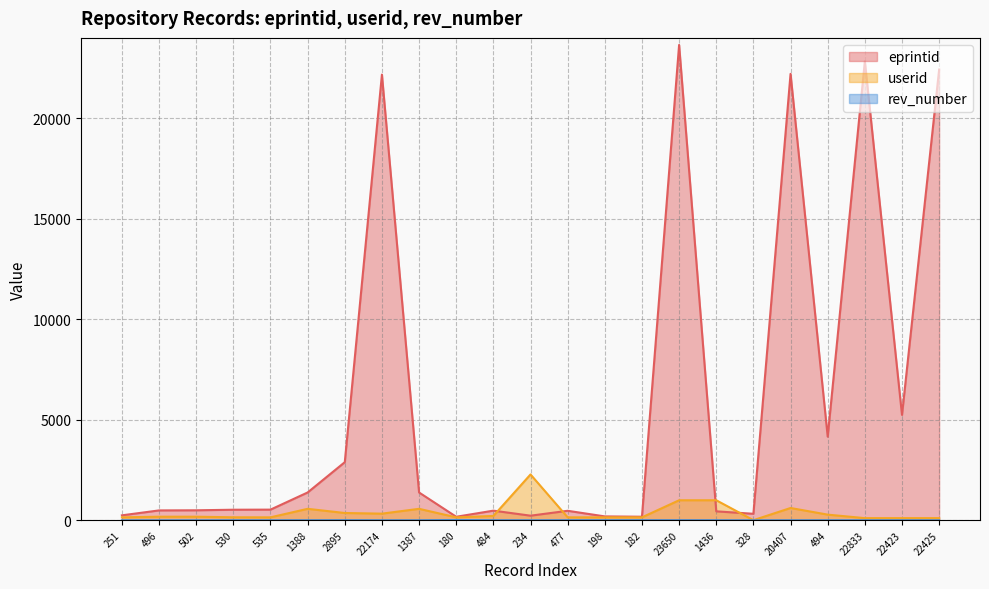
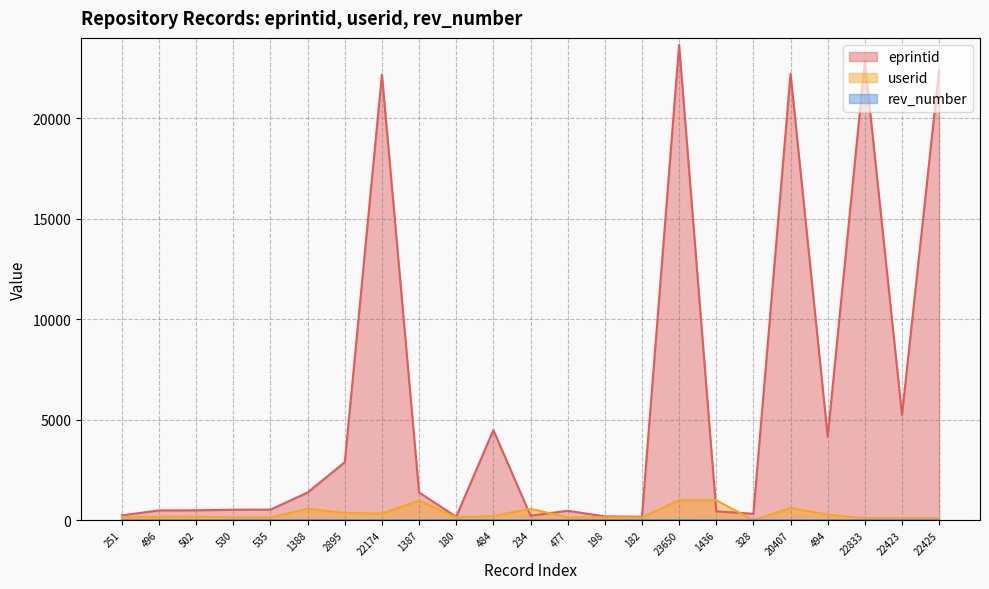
userid, 1387: 600 -> 1000
eprintid, 484: 500 -> 4500
userid, 234: 2300 -> 600
